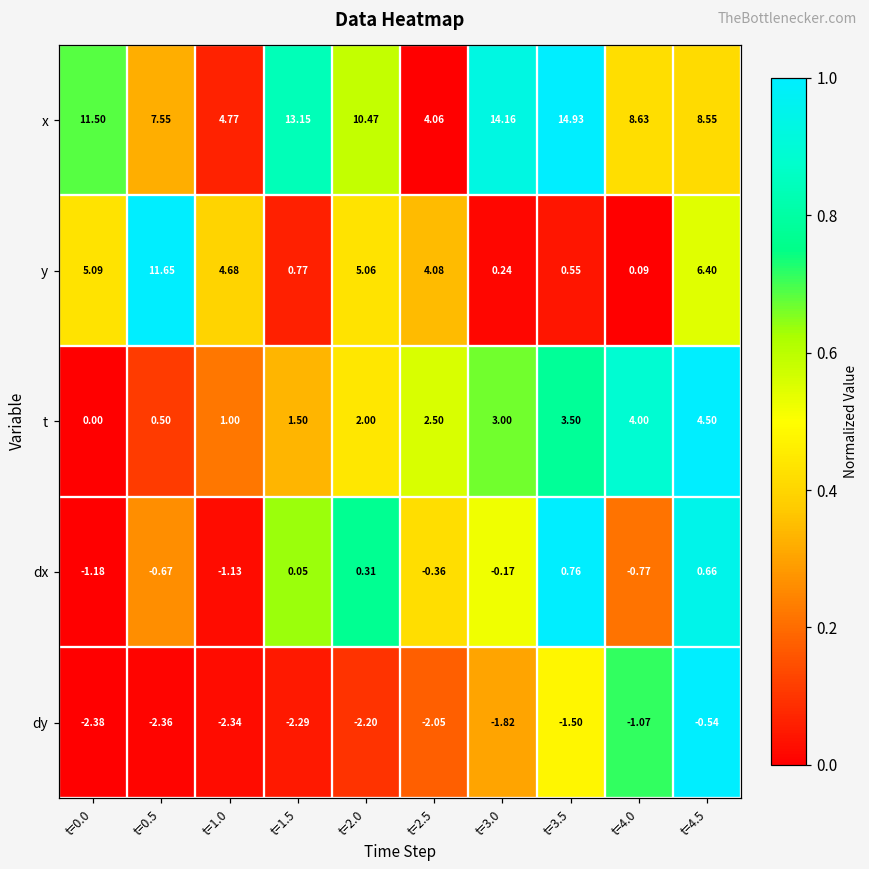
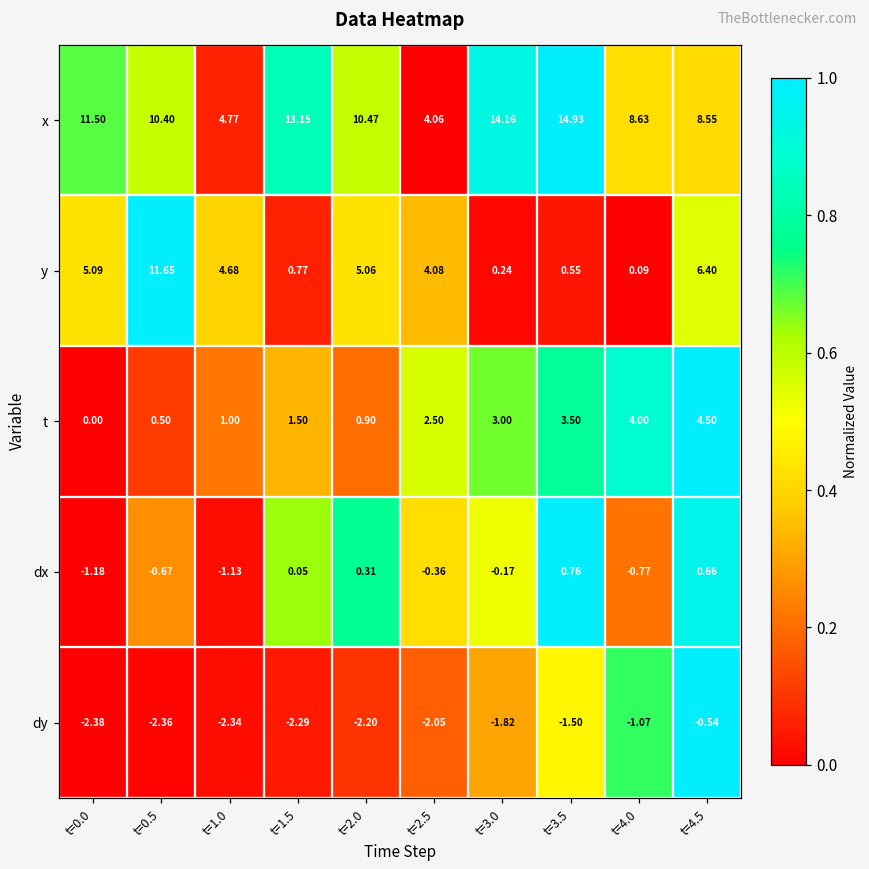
x, t=0.5: 7.55 -> 10.40
t, t=2.0: 2.00 -> 0.90
